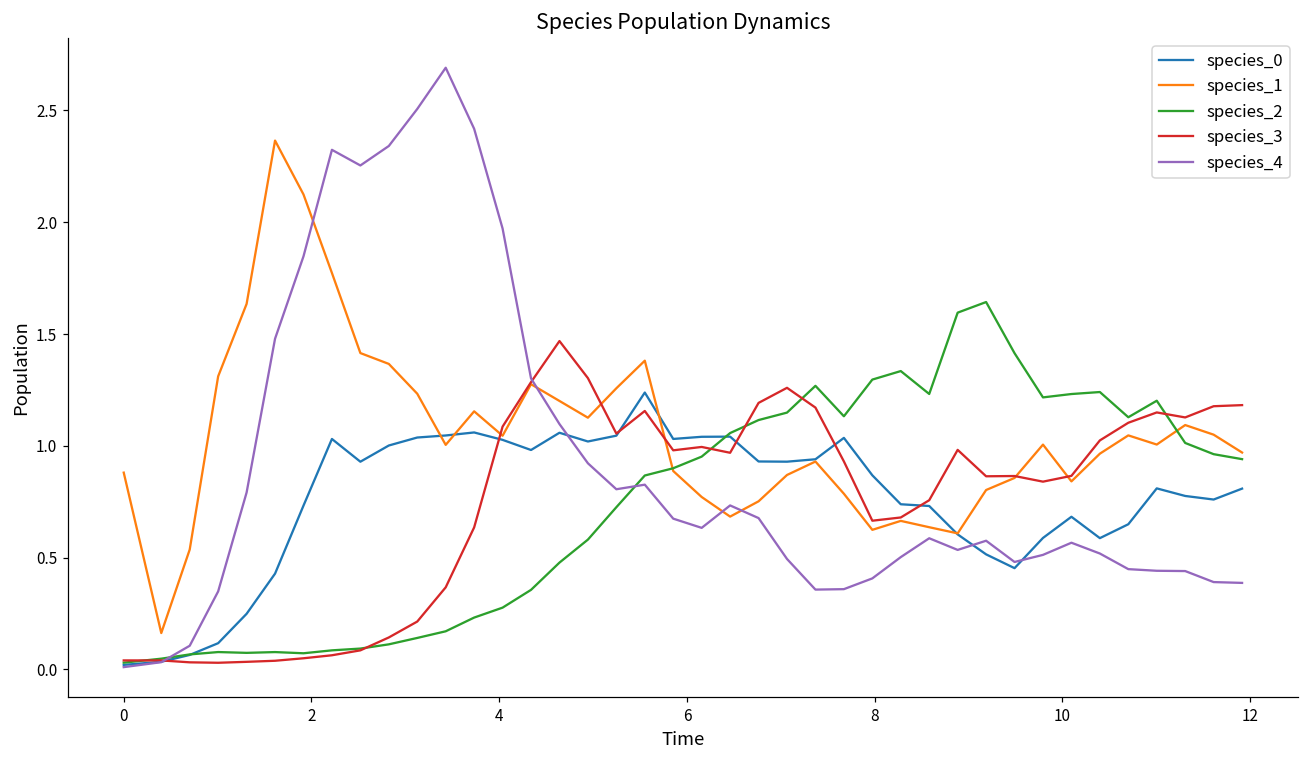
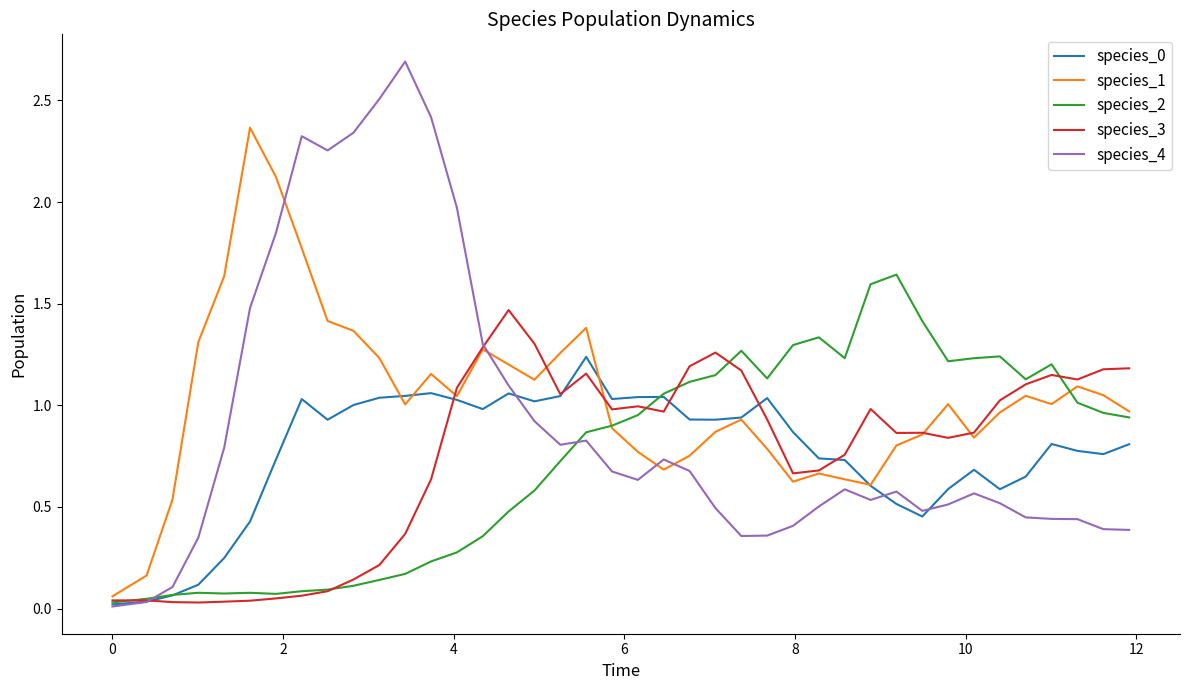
species_1, 0: 0.88 -> 0.06
